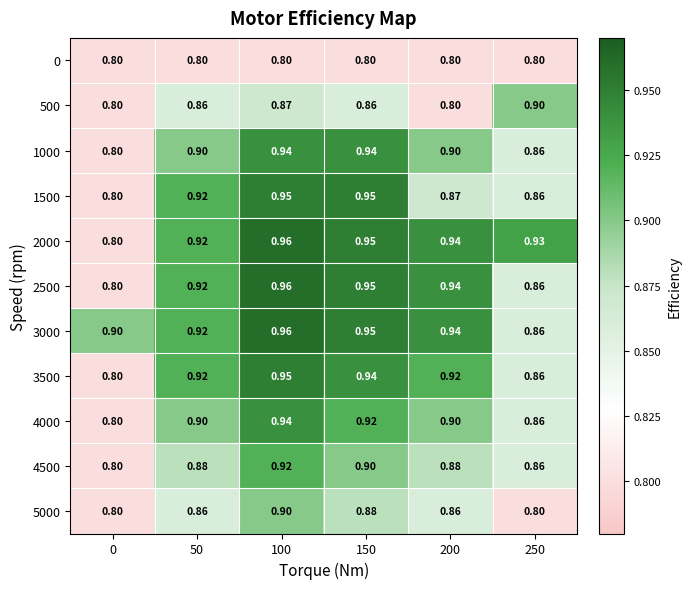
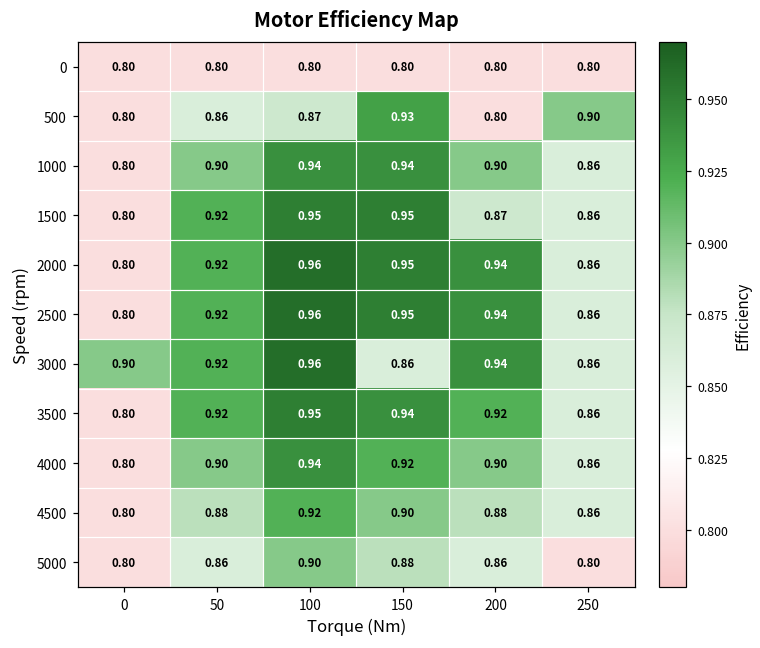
500, 150: 0.86 -> 0.93
2000, 250: 0.93 -> 0.86
3000, 150: 0.95 -> 0.86
